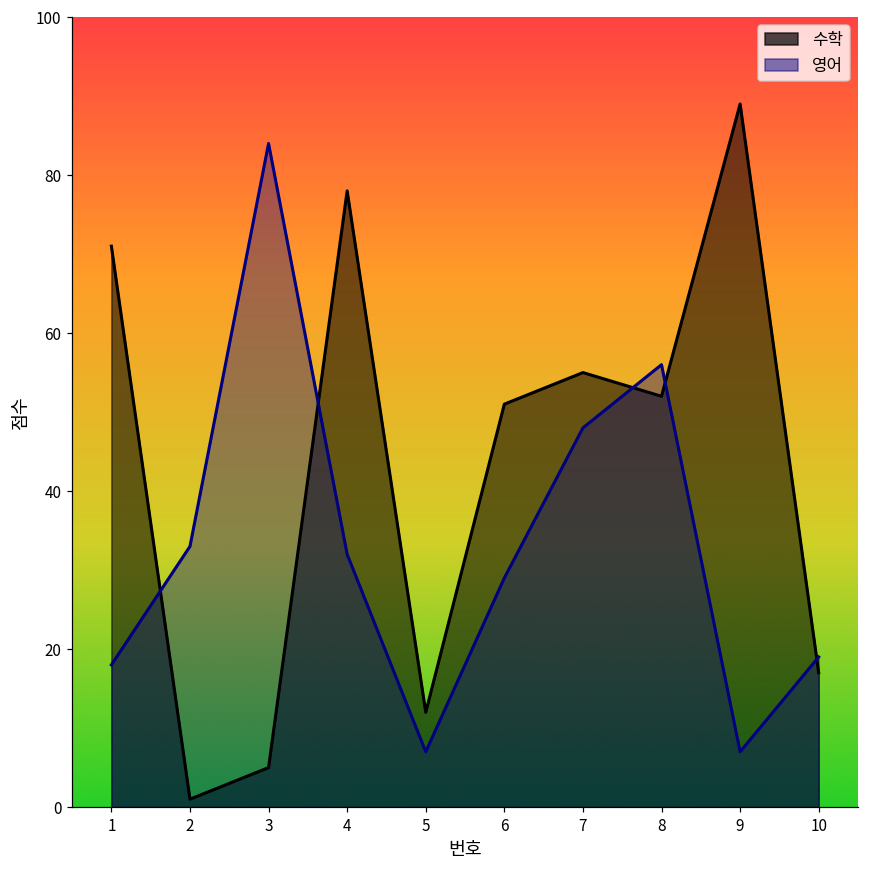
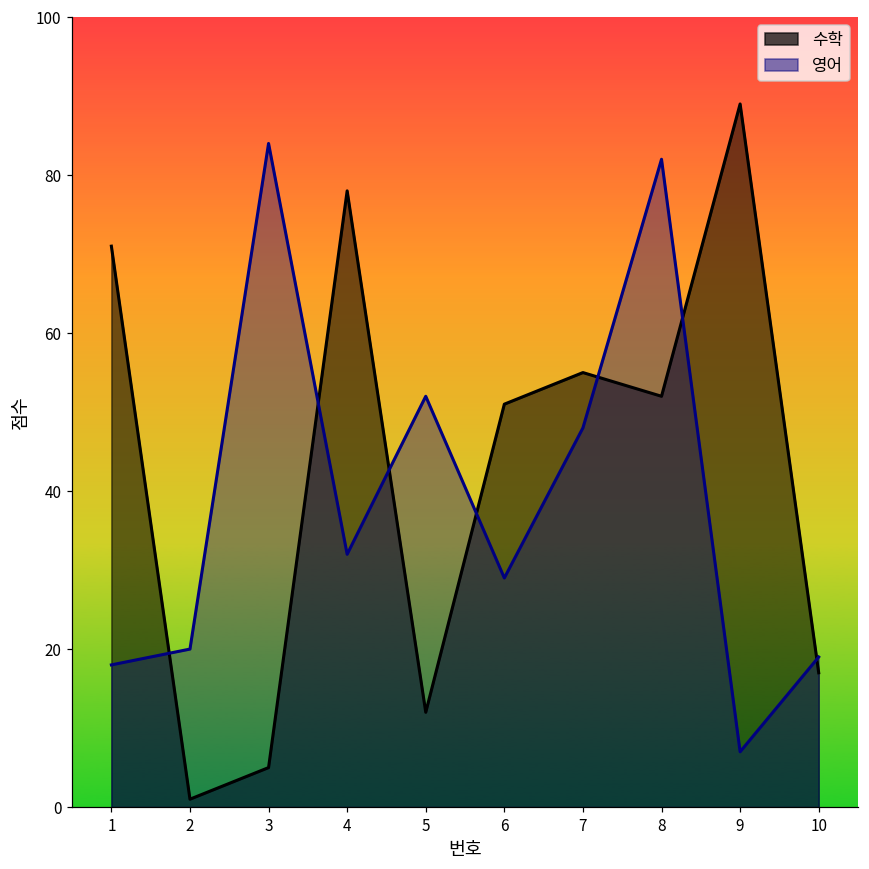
영어, 2: 33 -> 20
영어, 5: 7 -> 52
영어, 8: 56 -> 82
